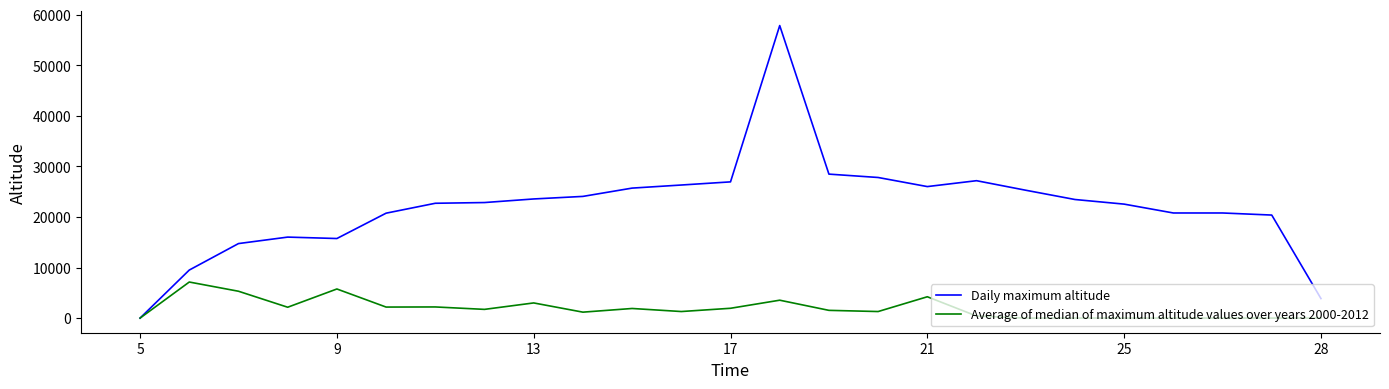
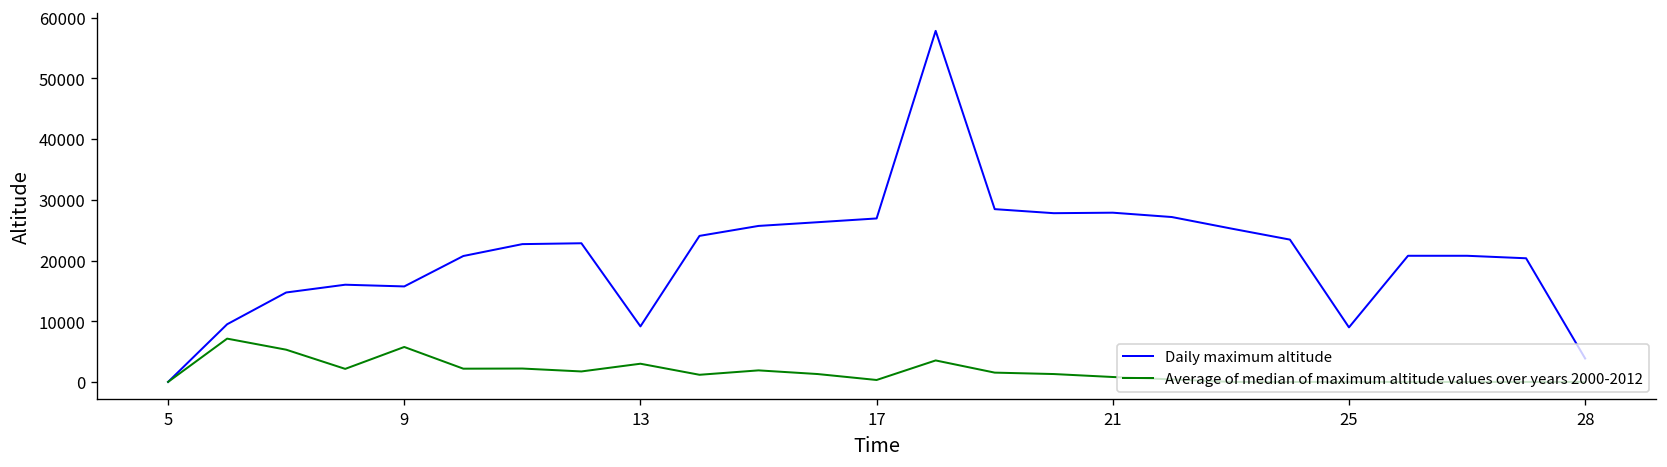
Daily maximum altitude, 13: 24000 -> 9000
Average of median of maximum altitude values over years 2000-2012, 17: 2000 -> 0
Daily maximum altitude, 21: 26000 -> 28000
Average of median of maximum altitude values over years 2000-2012, 21: 4000 -> 1000
Daily maximum altitude, 25: 23000 -> 9000
